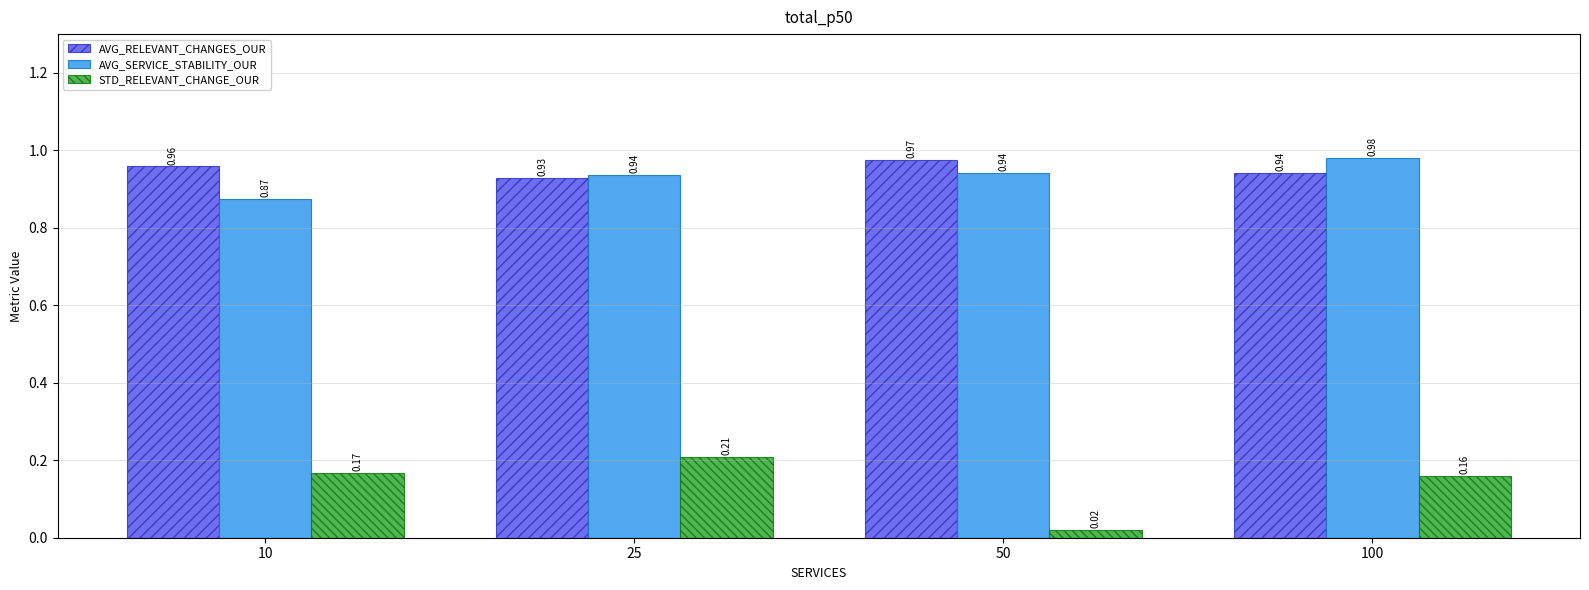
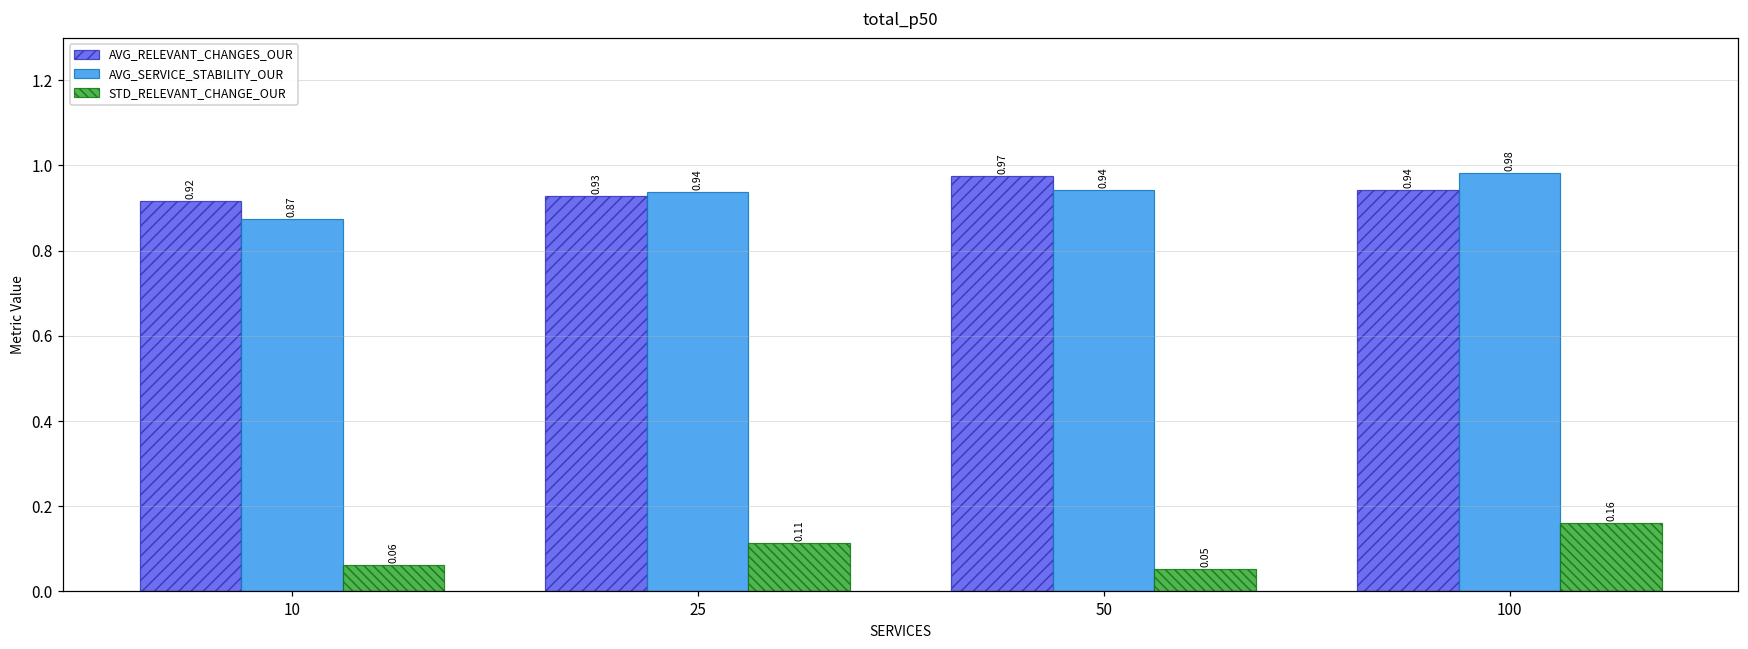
AVG_RELEVANT_CHANGES_OUR, 10: 0.96 -> 0.92
STD_RELEVANT_CHANGE_OUR, 10: 0.17 -> 0.06
STD_RELEVANT_CHANGE_OUR, 25: 0.21 -> 0.11
STD_RELEVANT_CHANGE_OUR, 50: 0.02 -> 0.05
